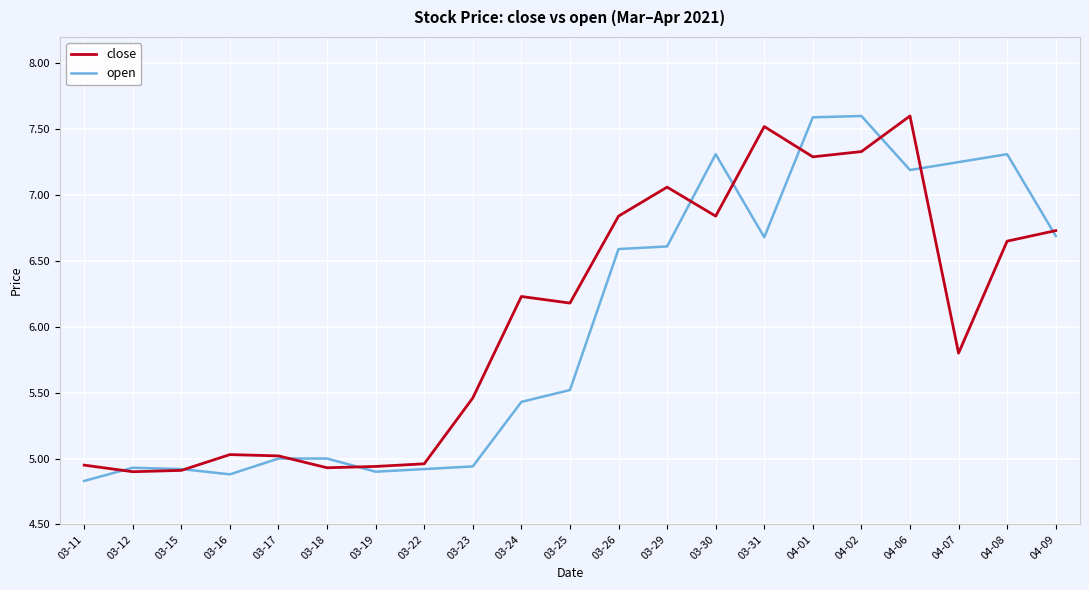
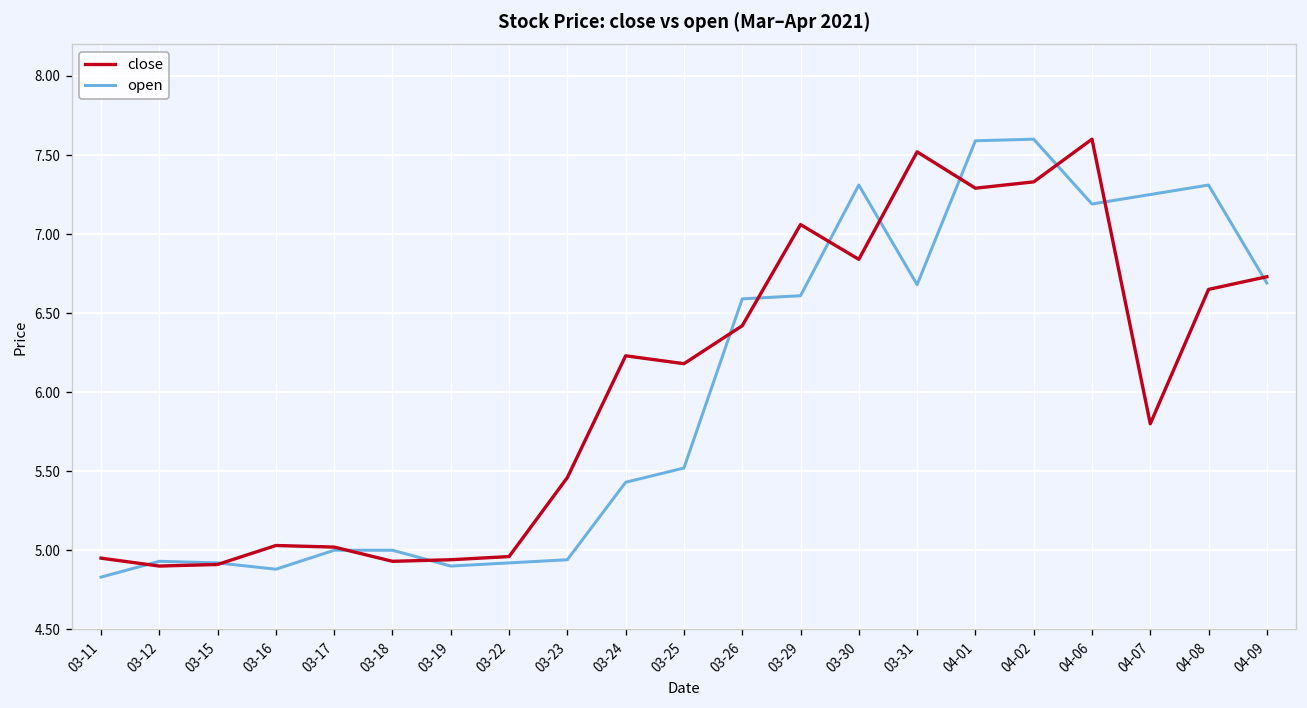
close, 03-26: 6.84 -> 6.42
